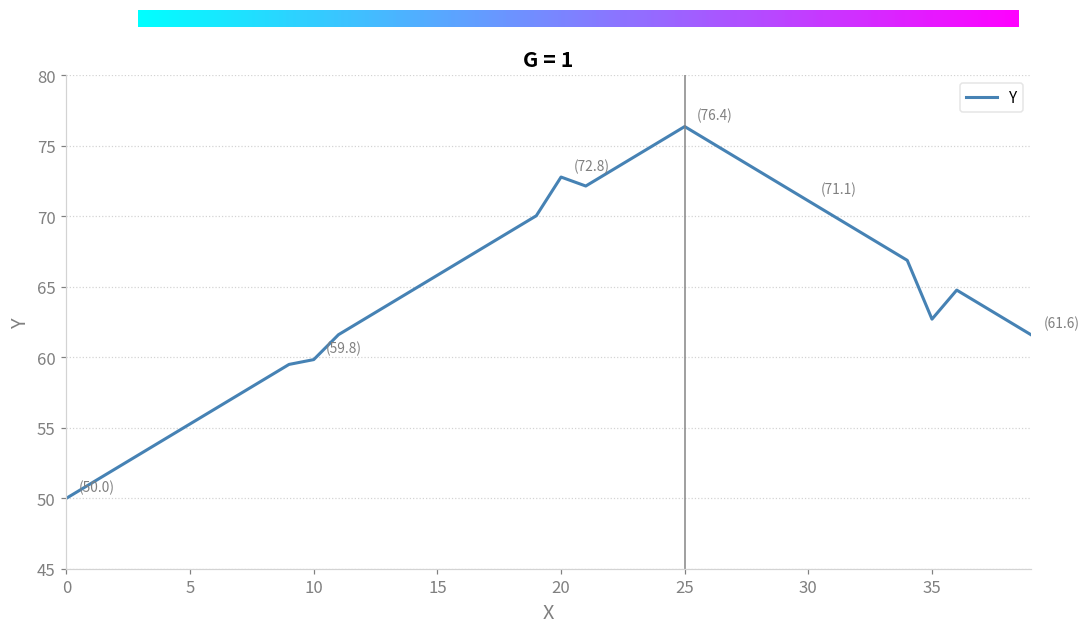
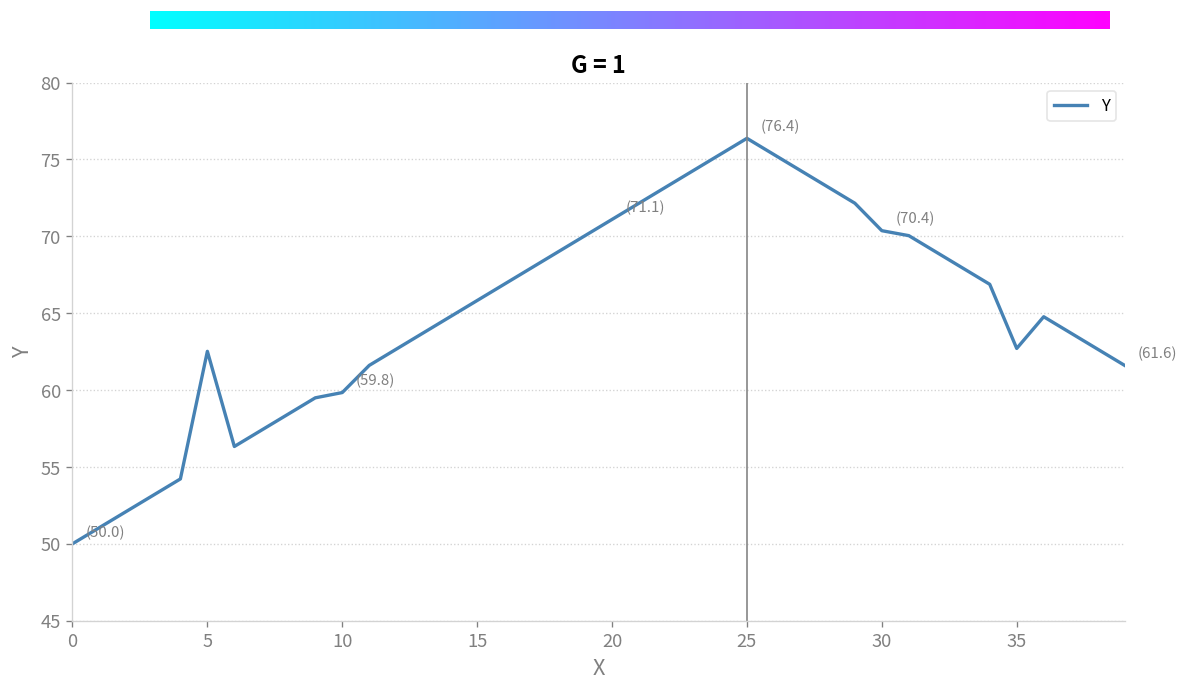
5: 55.3 -> 62.5
20: (72.8) -> (71.1)
30: (71.1) -> (70.4)
